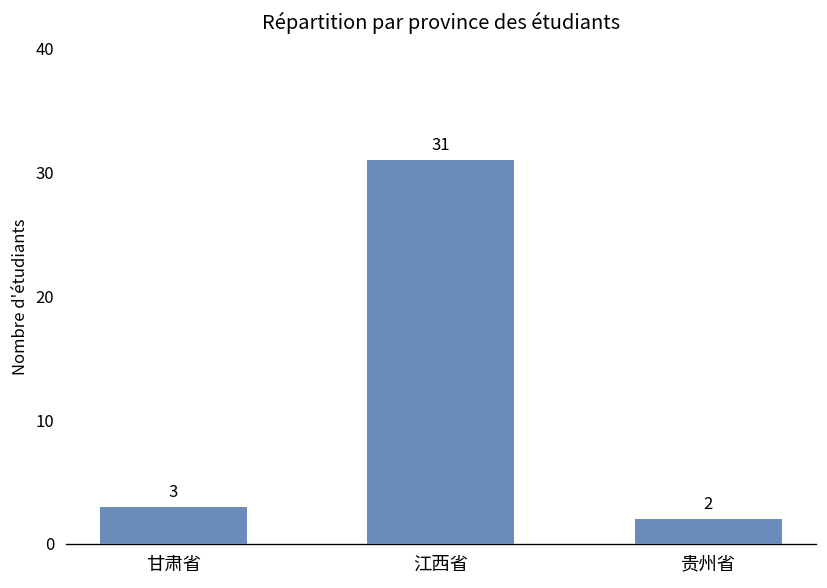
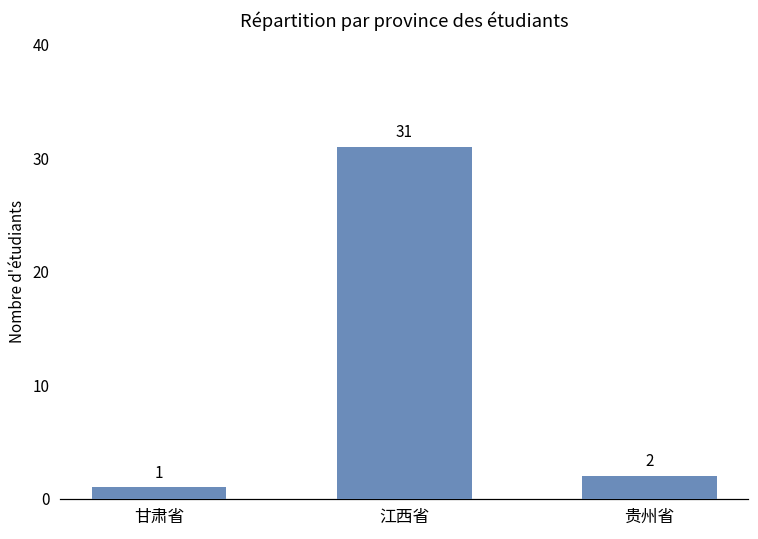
甘肃省: 3 -> 1
